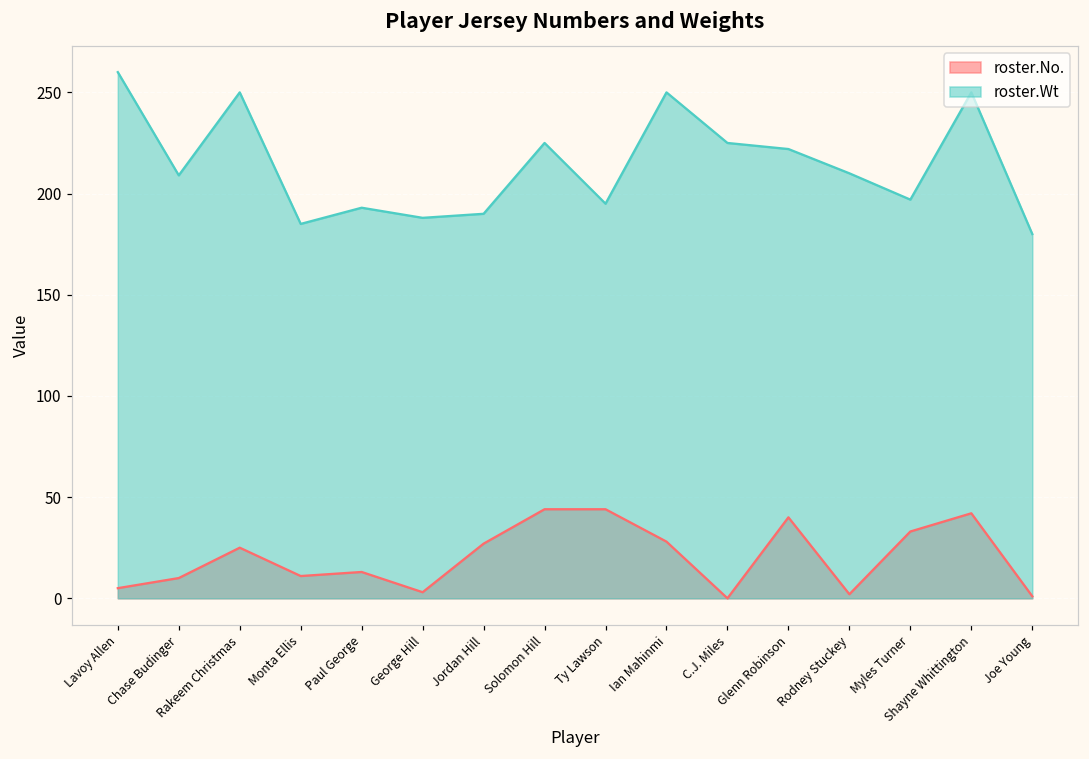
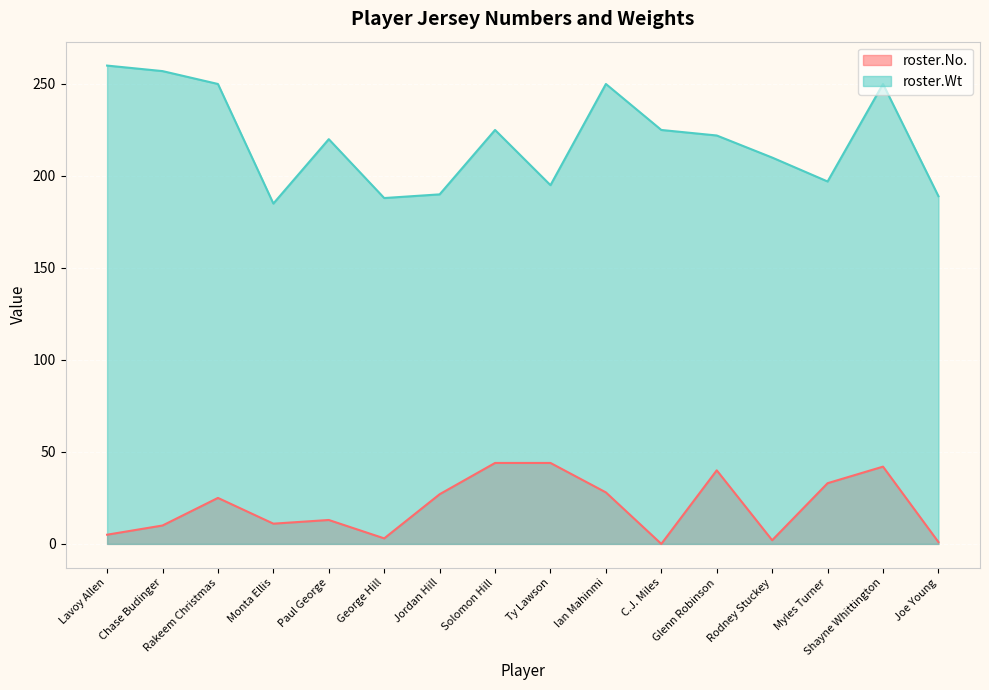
roster.Wt, Chase Budinger: 209 -> 257
roster.Wt, Paul George: 193 -> 220
roster.Wt, Joe Young: 180 -> 189
